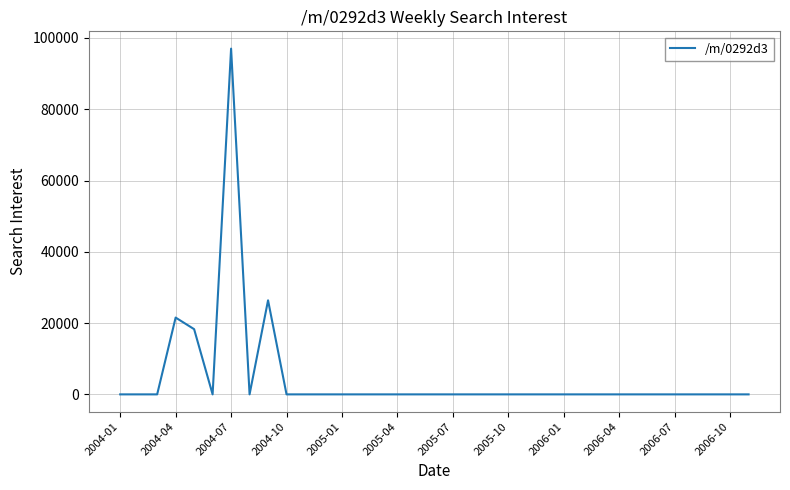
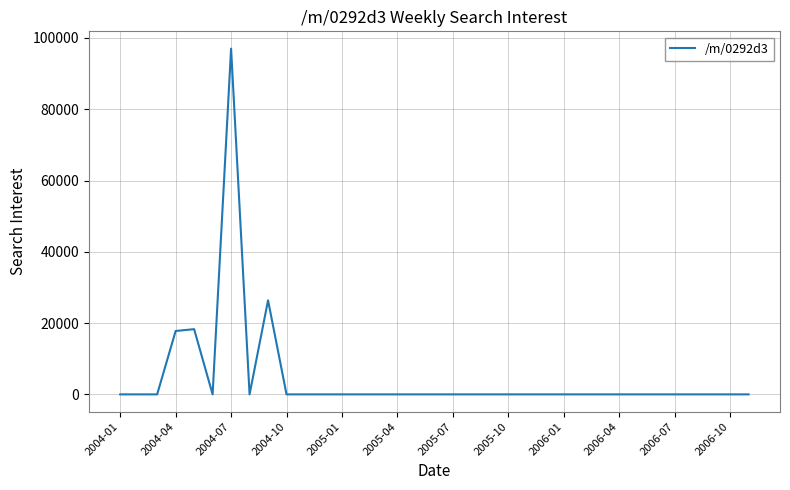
2004-04: 22000 -> 18000
